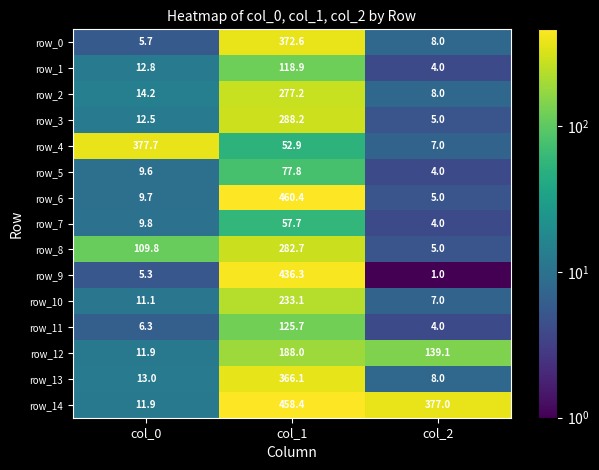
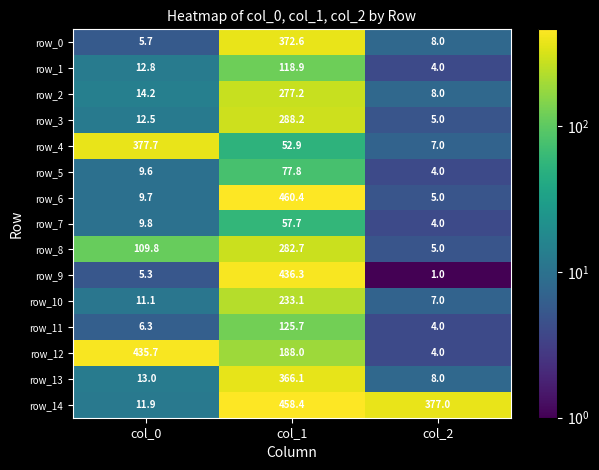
row_12, col_0: 11.9 -> 435.7
row_12, col_2: 139.1 -> 4.0
